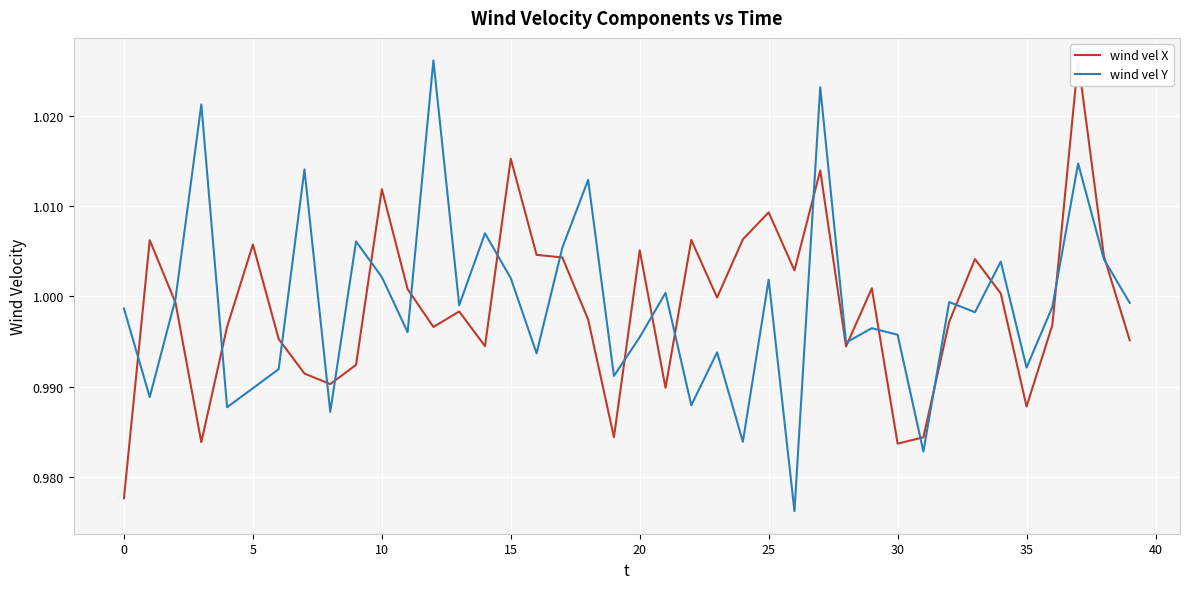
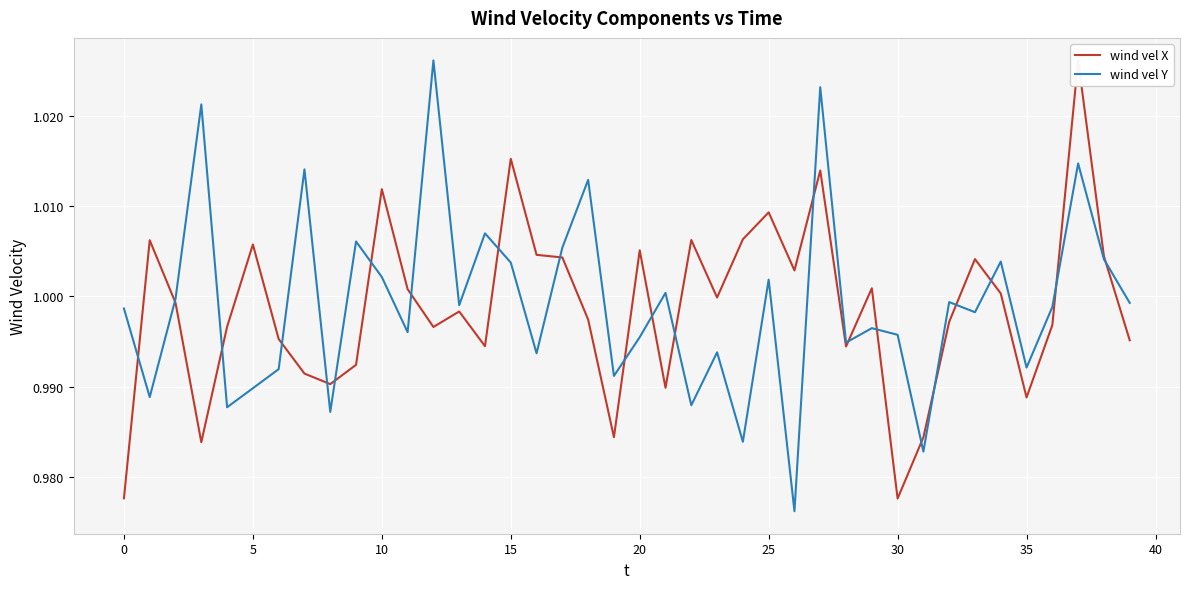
wind vel Y, 15: 1.002 -> 1.004
wind vel X, 30: 0.984 -> 0.978
wind vel X, 35: 0.988 -> 0.989
